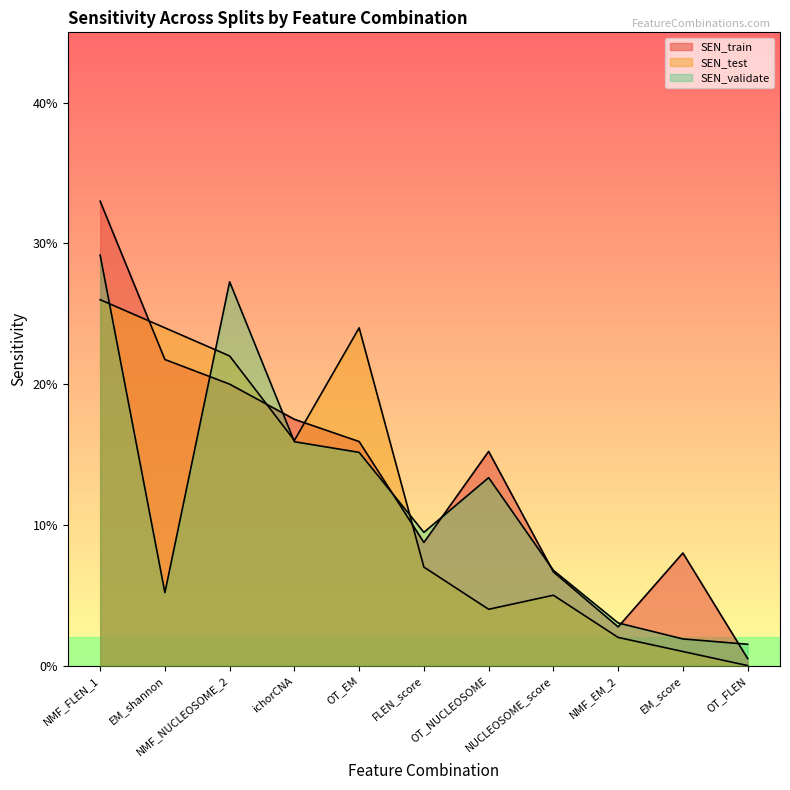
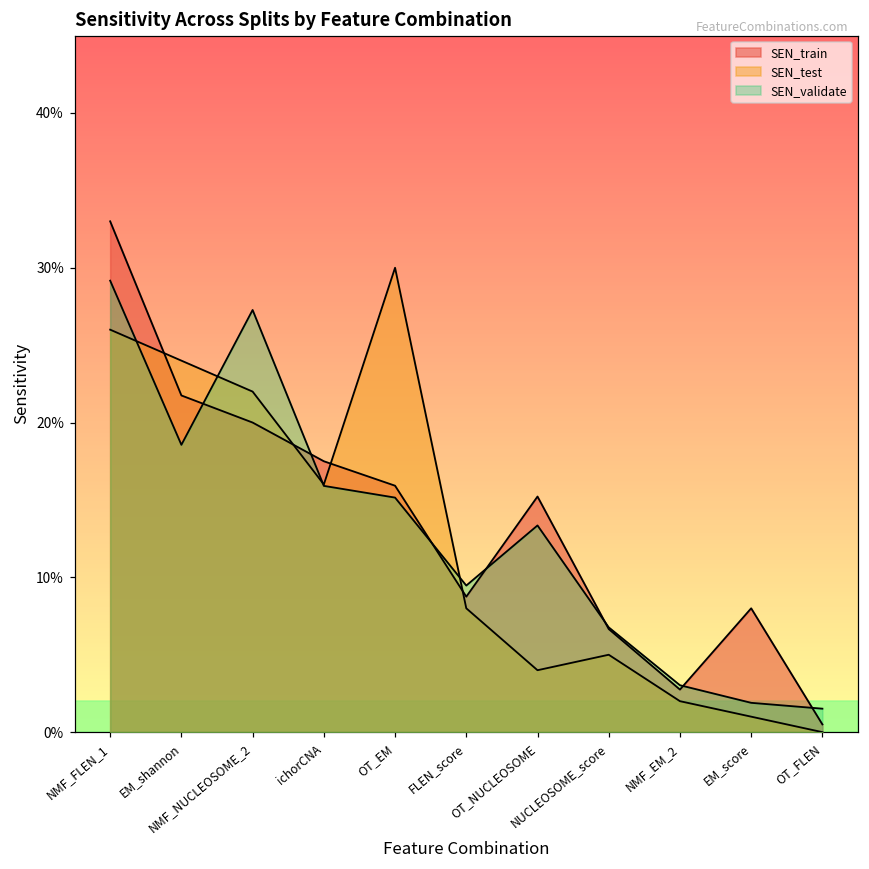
SEN_validate, EM_shannon: 5.2% -> 18.6%
SEN_test, OT_EM: 24.0% -> 30.0%
SEN_test, FLEN_score: 7.0% -> 8.0%
